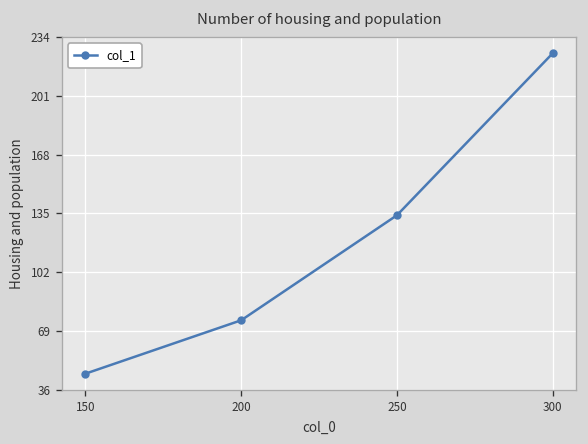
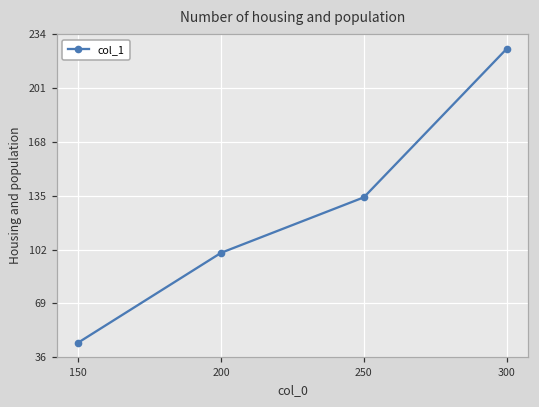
200: 75 -> 100
